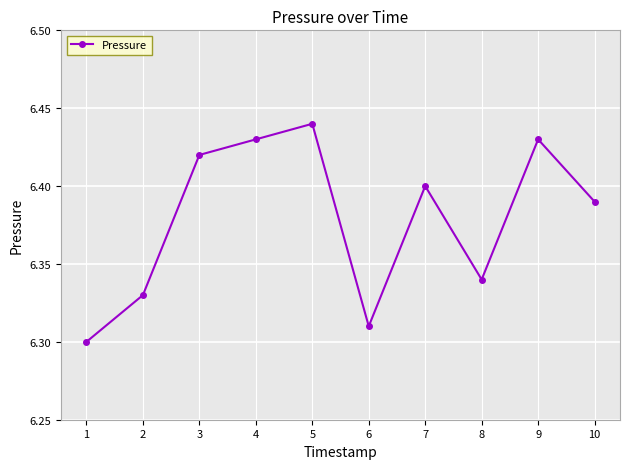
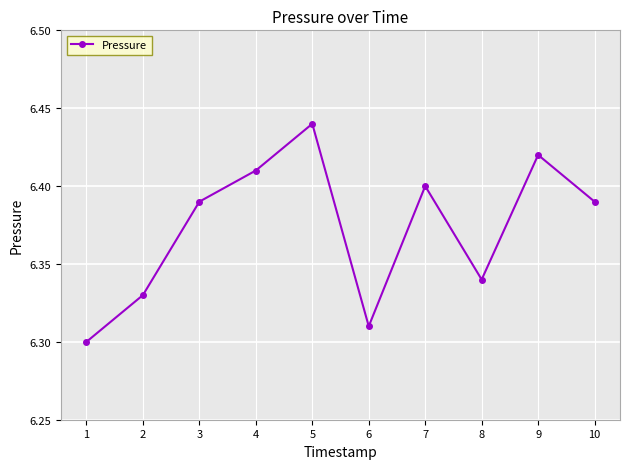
3: 6.42 -> 6.39
4: 6.43 -> 6.41
9: 6.43 -> 6.42
